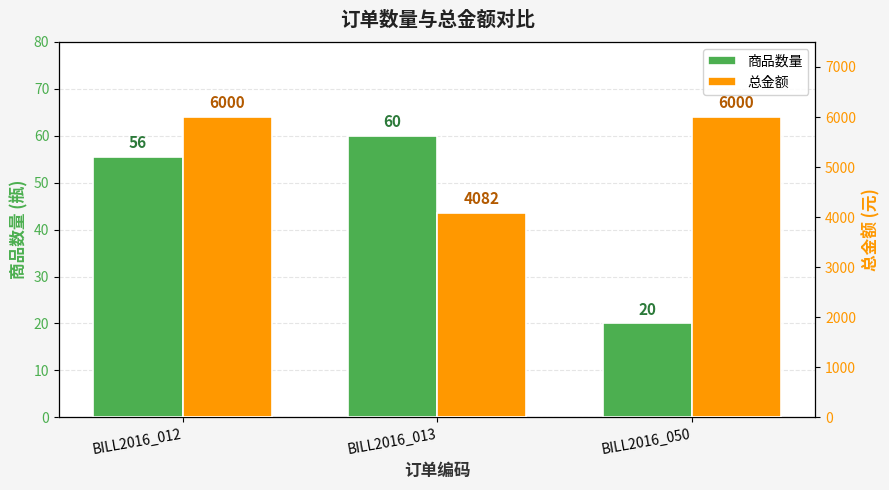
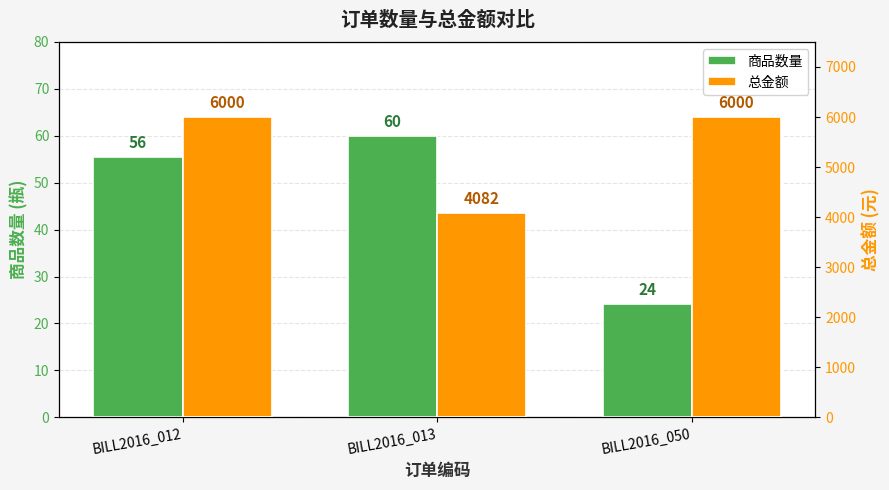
商品数量, BILL2016_050: 20 -> 24
